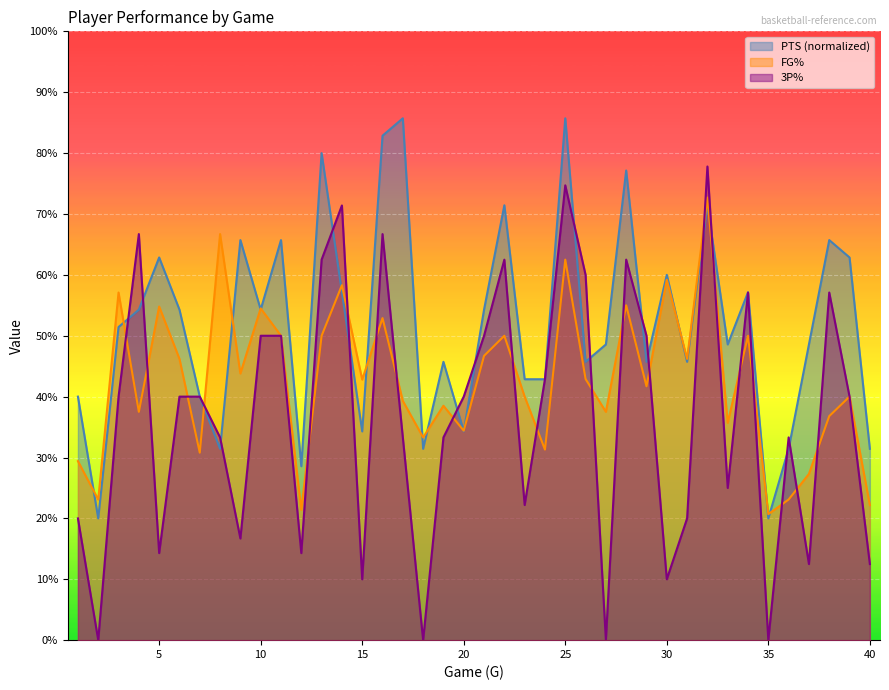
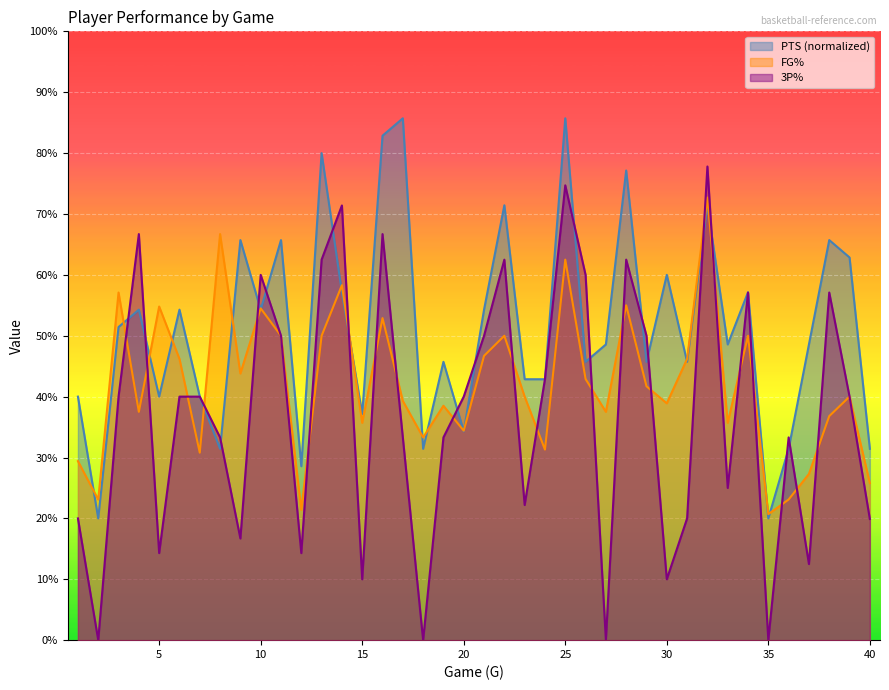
PTS (normalized), 5: 63% -> 40%
3P%, 10: 50% -> 60%
PTS (normalized), 15: 34% -> 37%
FG%, 15: 43% -> 36%
FG%, 30: 59% -> 39%
FG%, 40: 22% -> 26%
3P%, 40: 13% -> 20%
